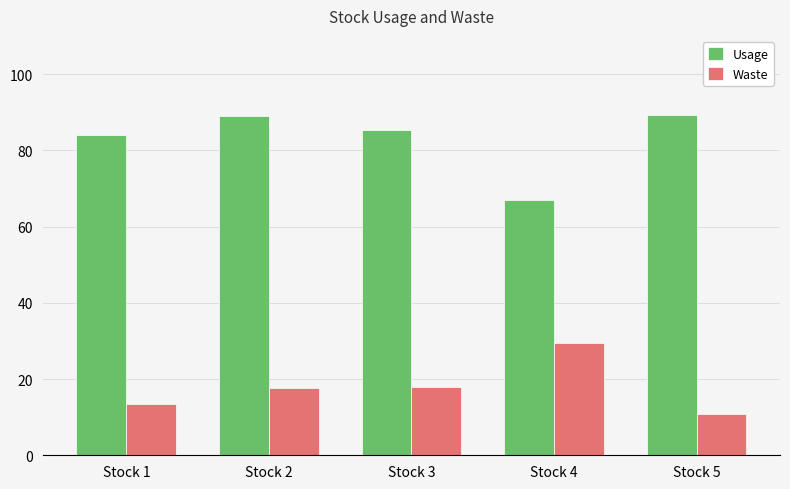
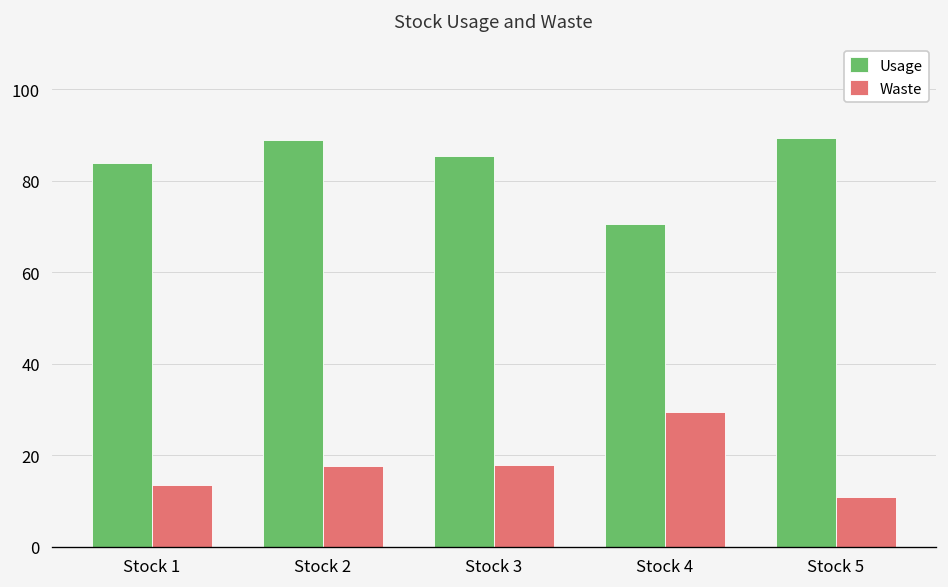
Usage, Stock 4: 67 -> 71
